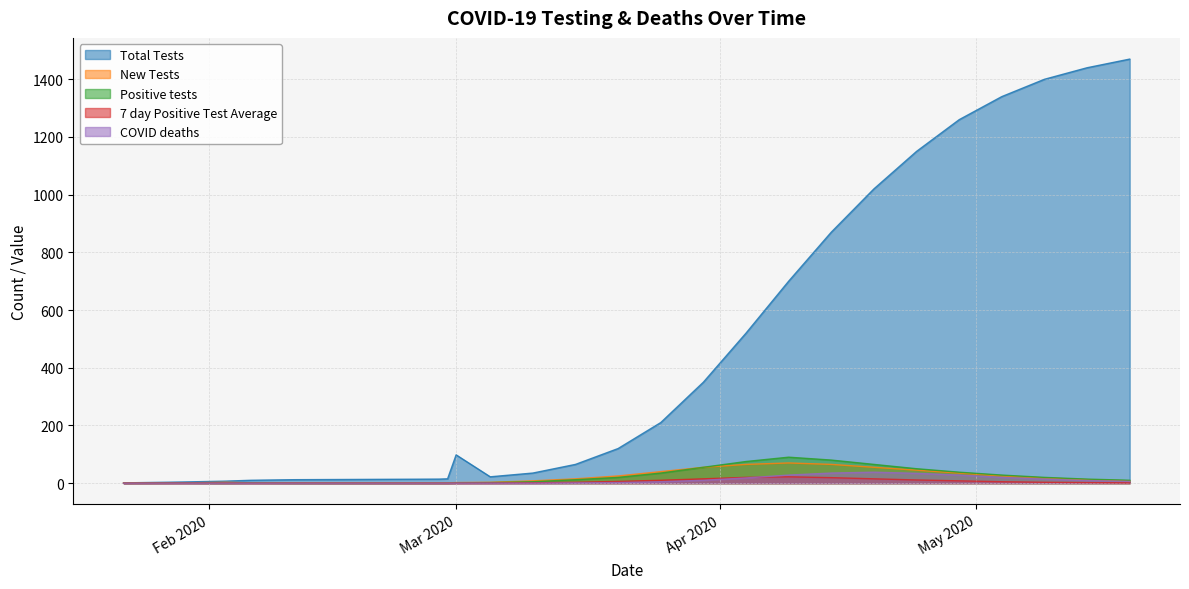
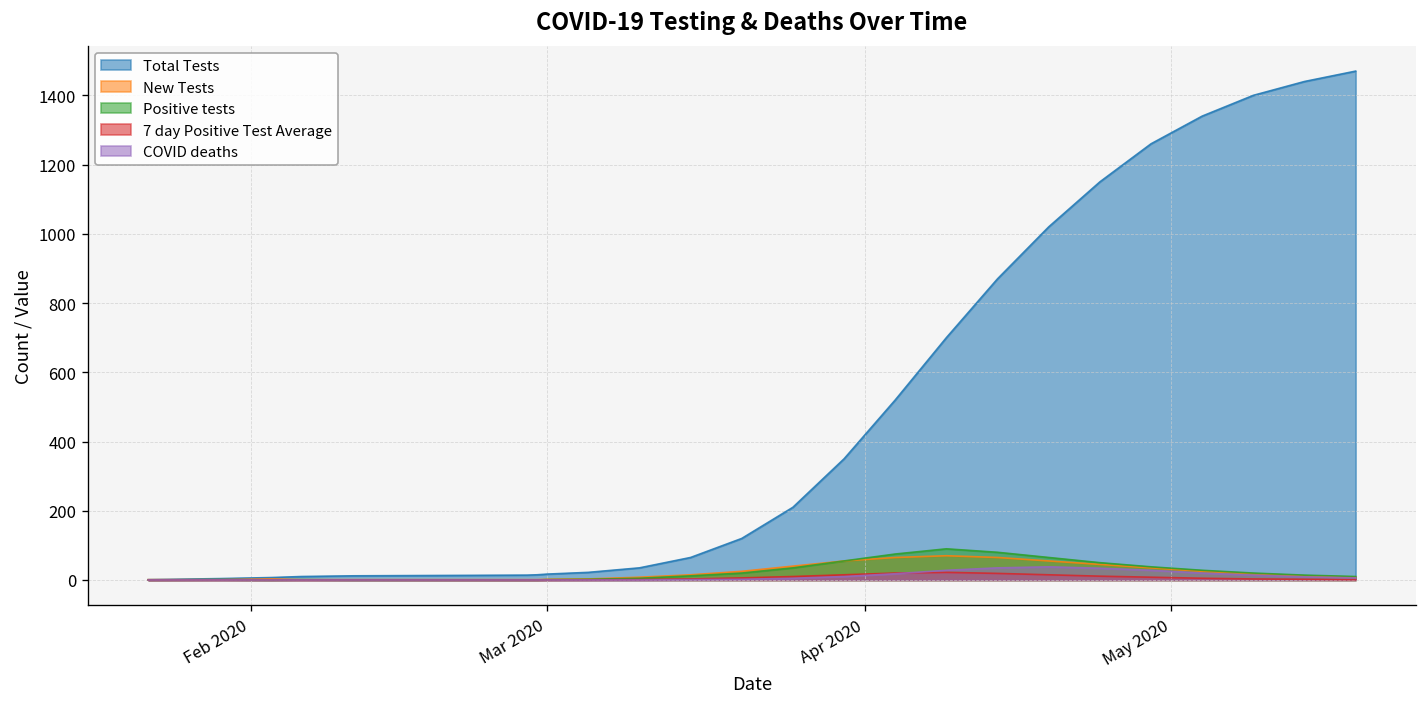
Total Tests, Mar 2020: 100 -> 20
